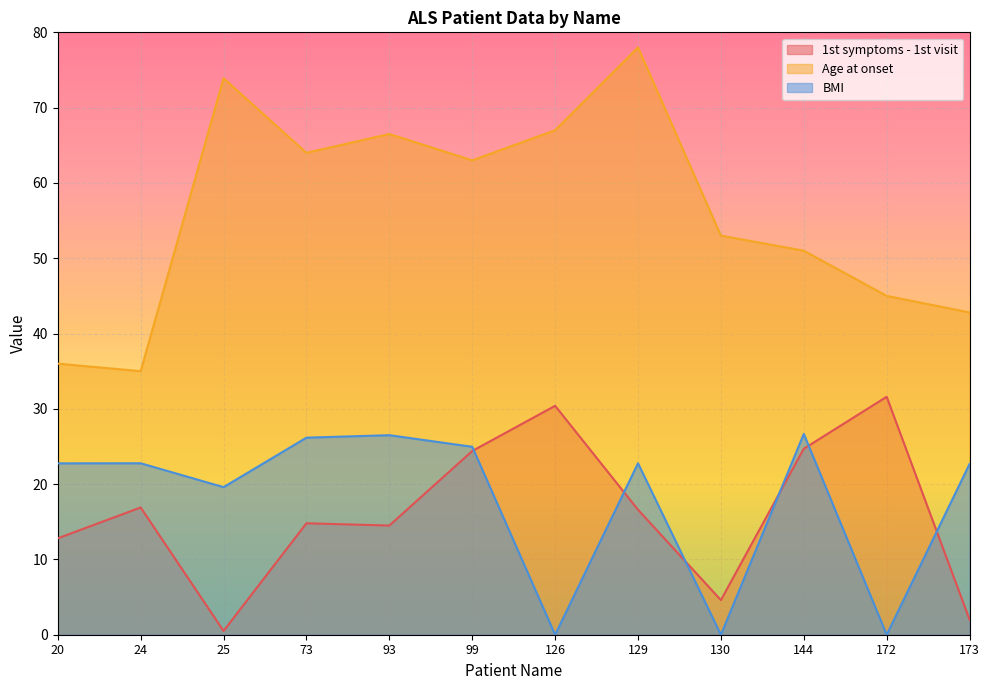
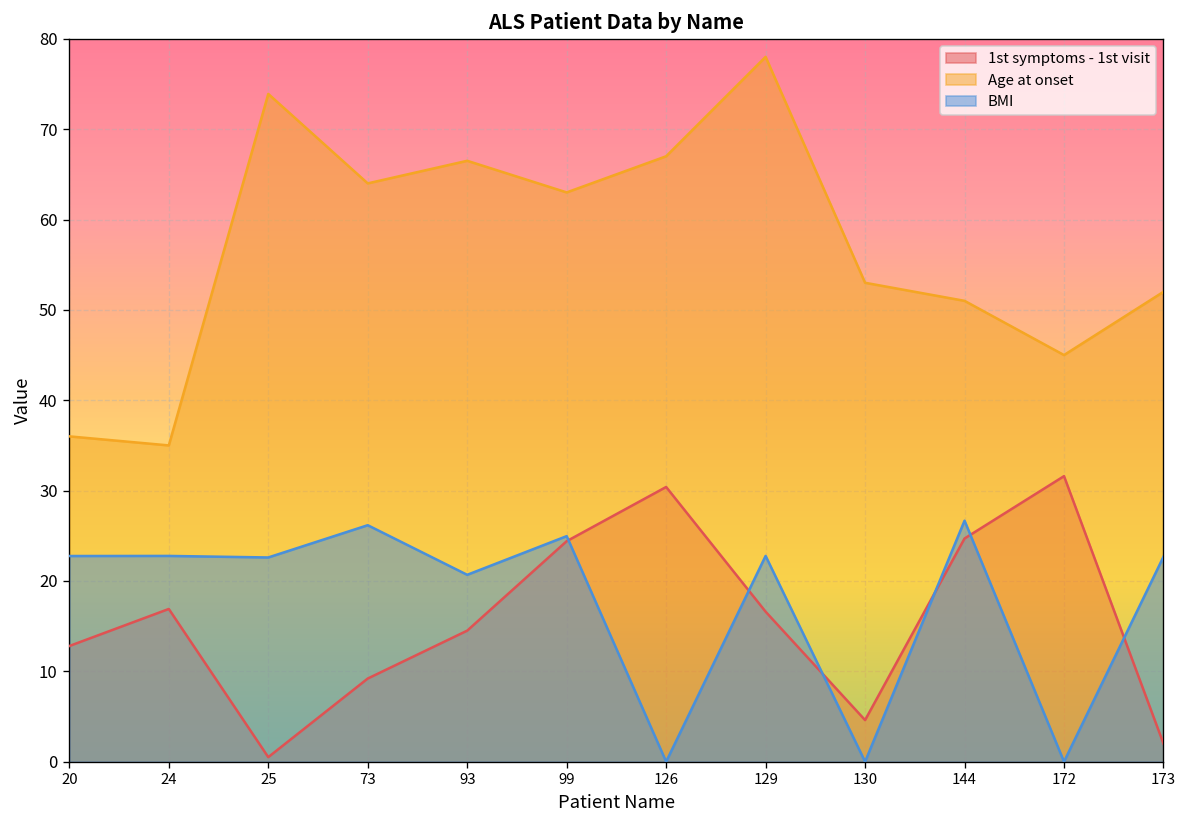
BMI, 25: 20 -> 23
1st symptoms - 1st visit, 73: 15 -> 9
BMI, 93: 27 -> 21
Age at onset, 173: 43 -> 52
